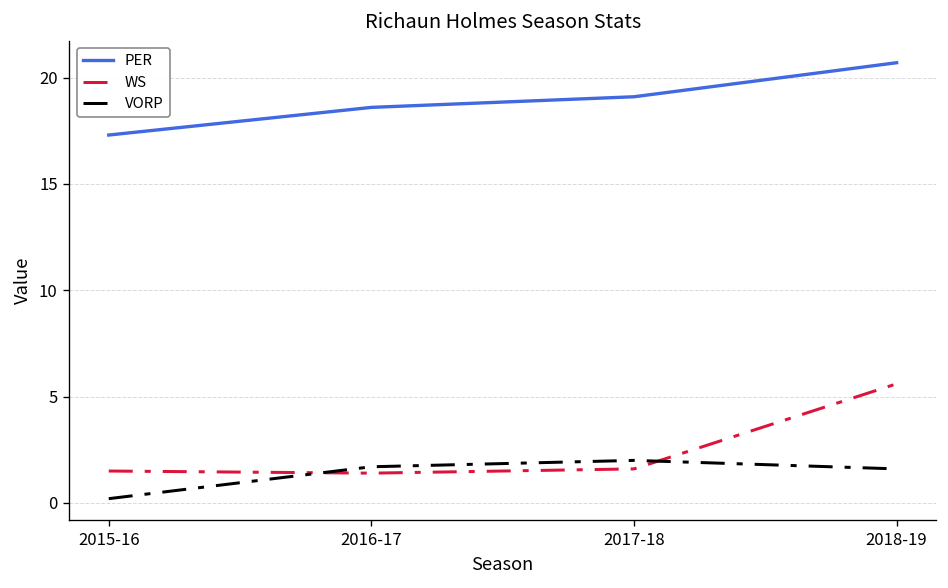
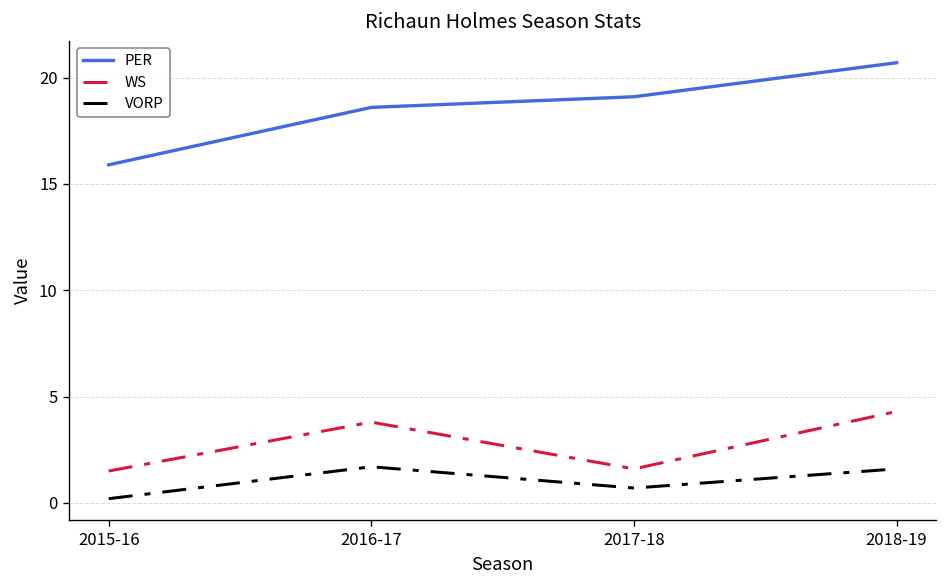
PER, 2015-16: 17.3 -> 15.9
WS, 2016-17: 1.4 -> 3.8
VORP, 2017-18: 2.0 -> 0.7
WS, 2018-19: 5.6 -> 4.3
